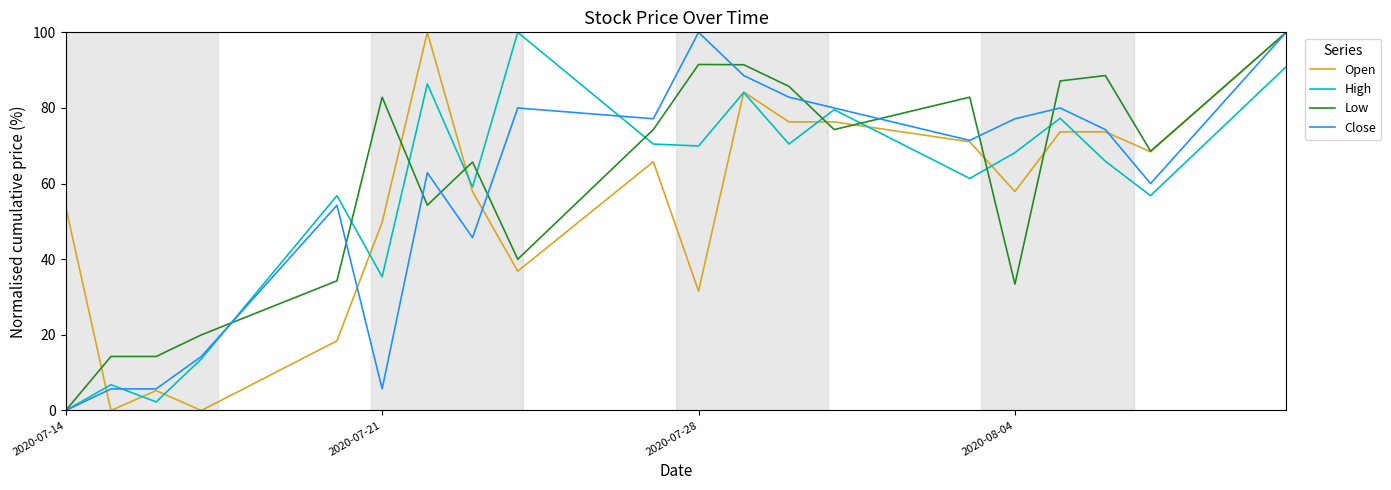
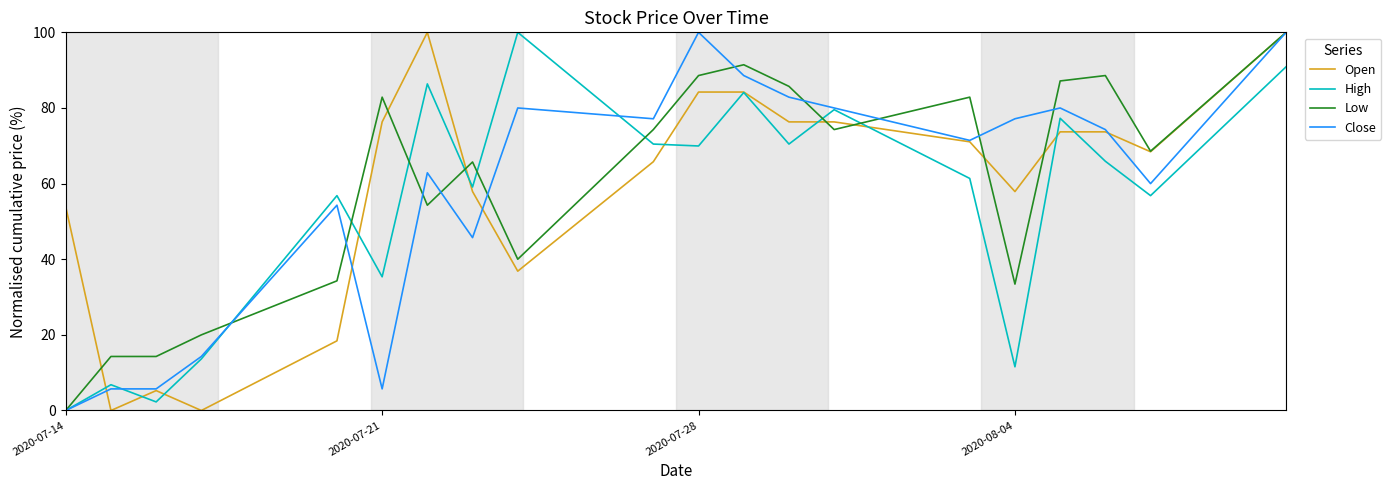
Open, 2020-07-21: 50 -> 76
Open, 2020-07-28: 32 -> 84
Low, 2020-07-28: 92 -> 89
High, 2020-08-04: 68 -> 12
